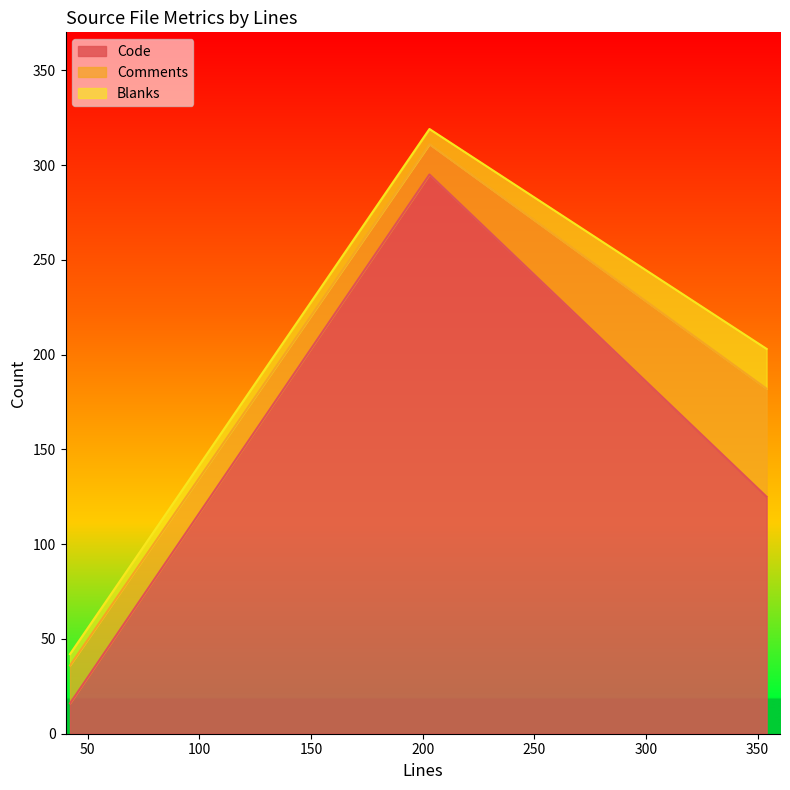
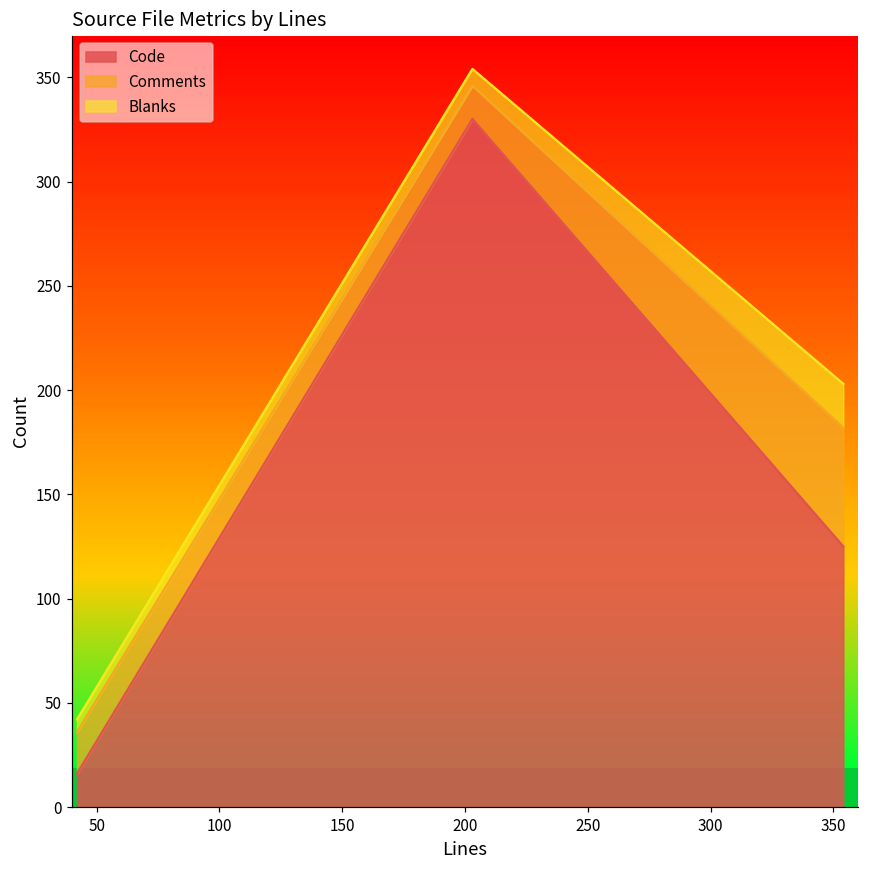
Code, 200: 295 -> 330
